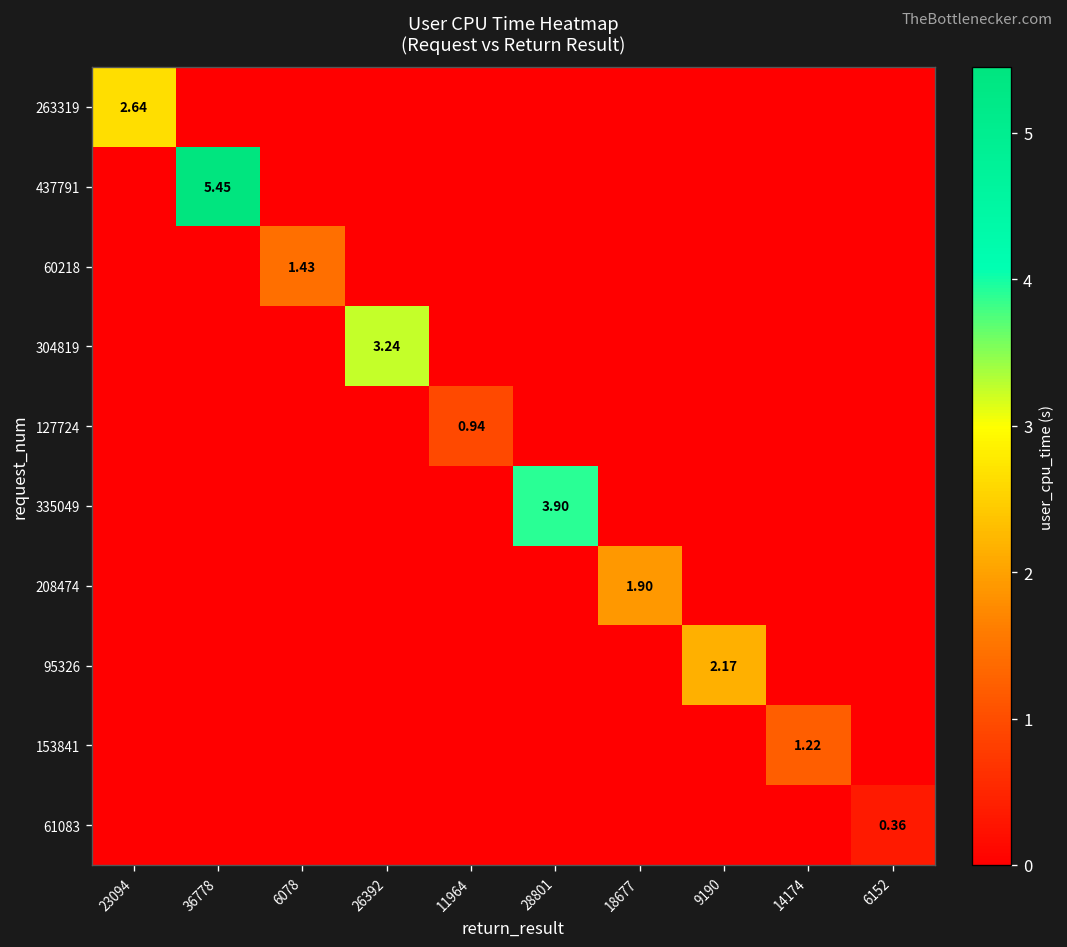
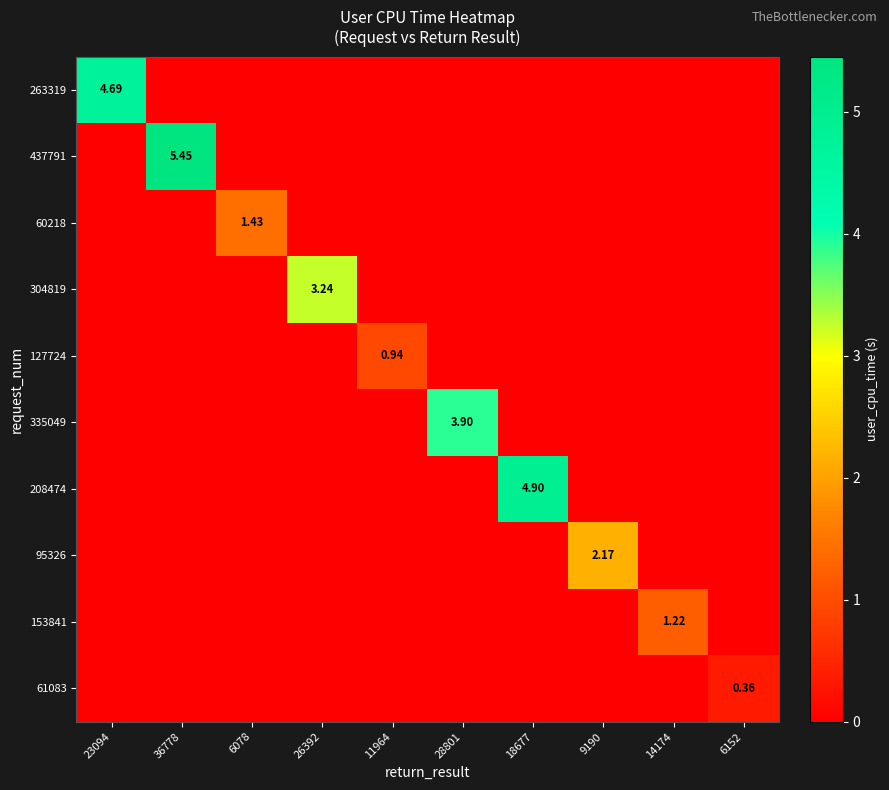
263319, 23094: 2.64 -> 4.69
208474, 18677: 1.90 -> 4.90
